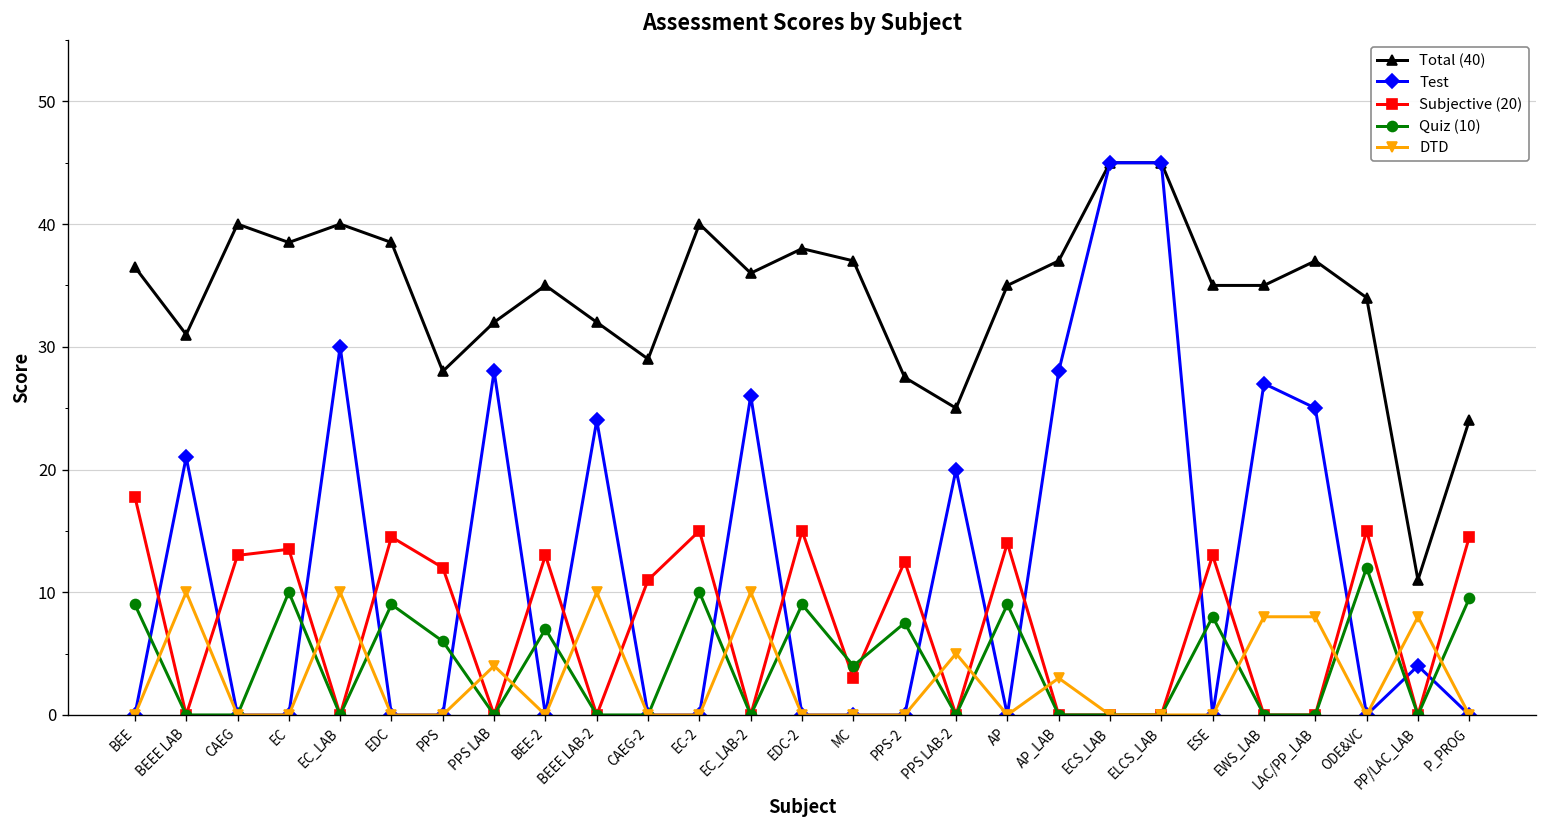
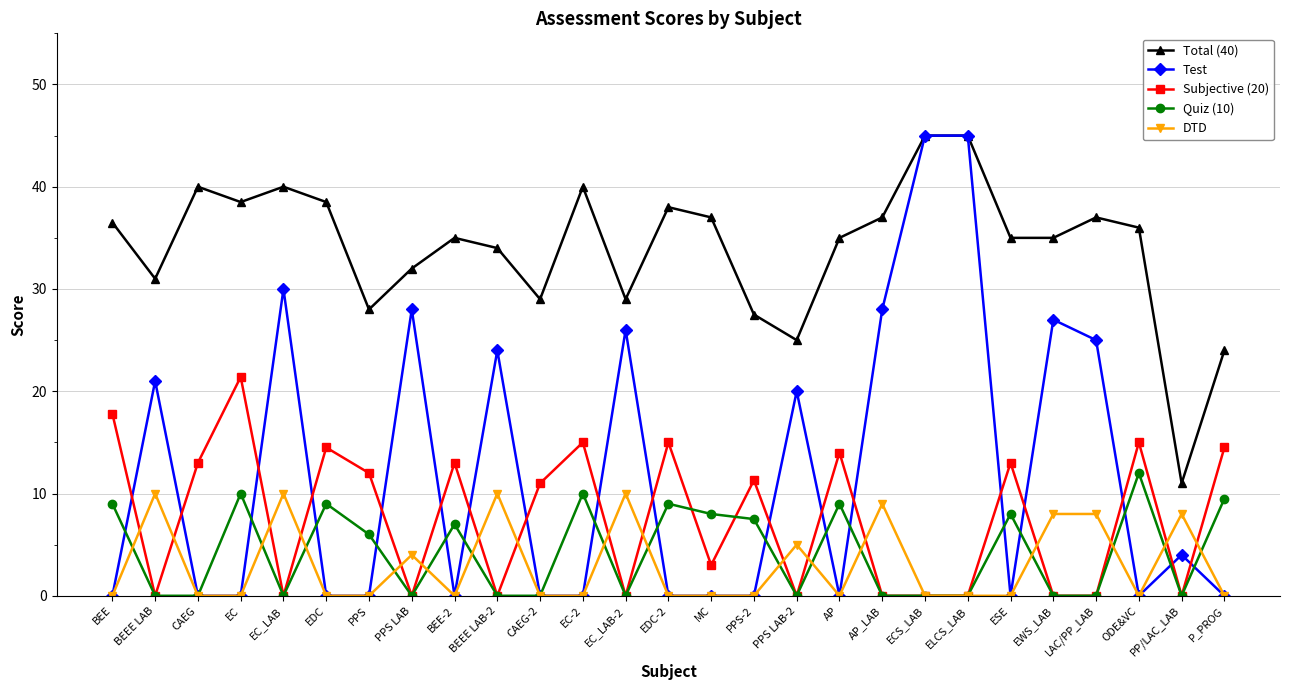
Subjective (20), EC: 13.5 -> 21.4
Total (40), BEEE LAB-2: 32 -> 34
Total (40), EC_LAB-2: 36 -> 29
Quiz (10), MC: 4 -> 8
Subjective (20), PPS-2: 12.5 -> 11.3
DTD, AP_LAB: 3 -> 9
Total (40), ODE&VC: 34 -> 36
